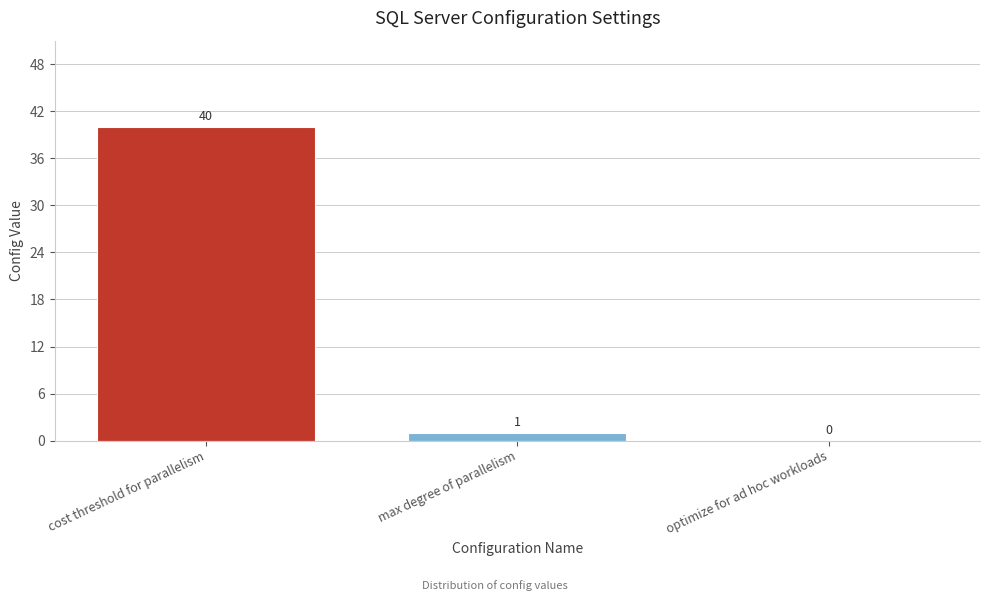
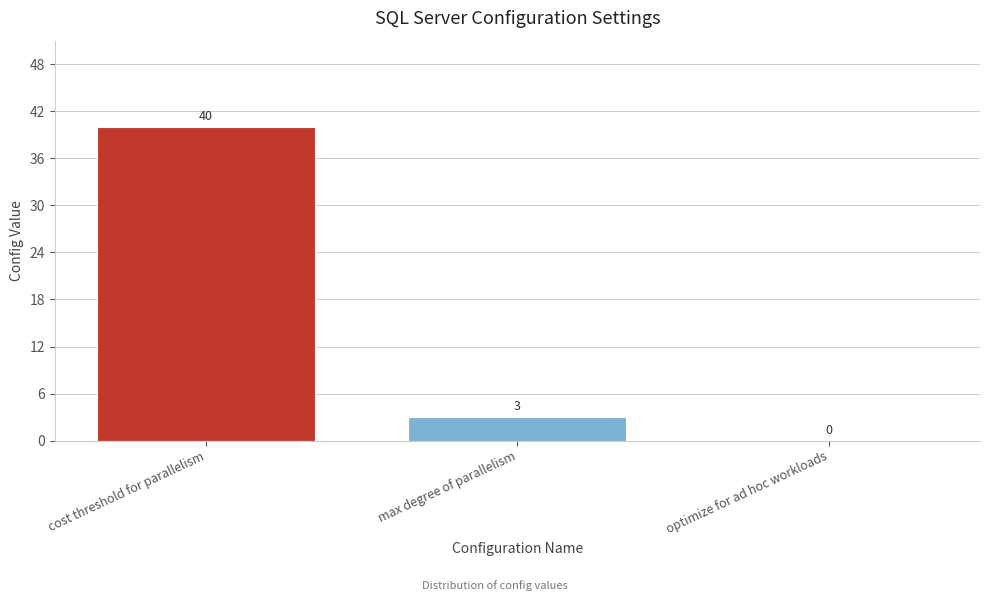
max degree of parallelism: 1 -> 3
